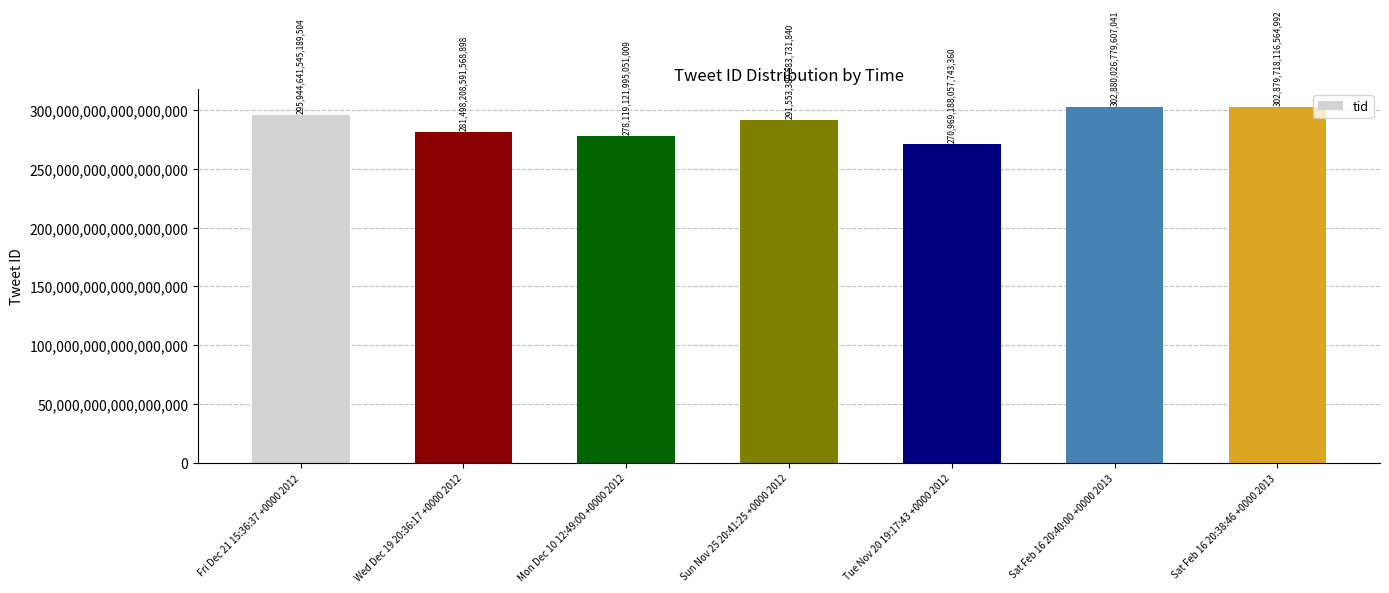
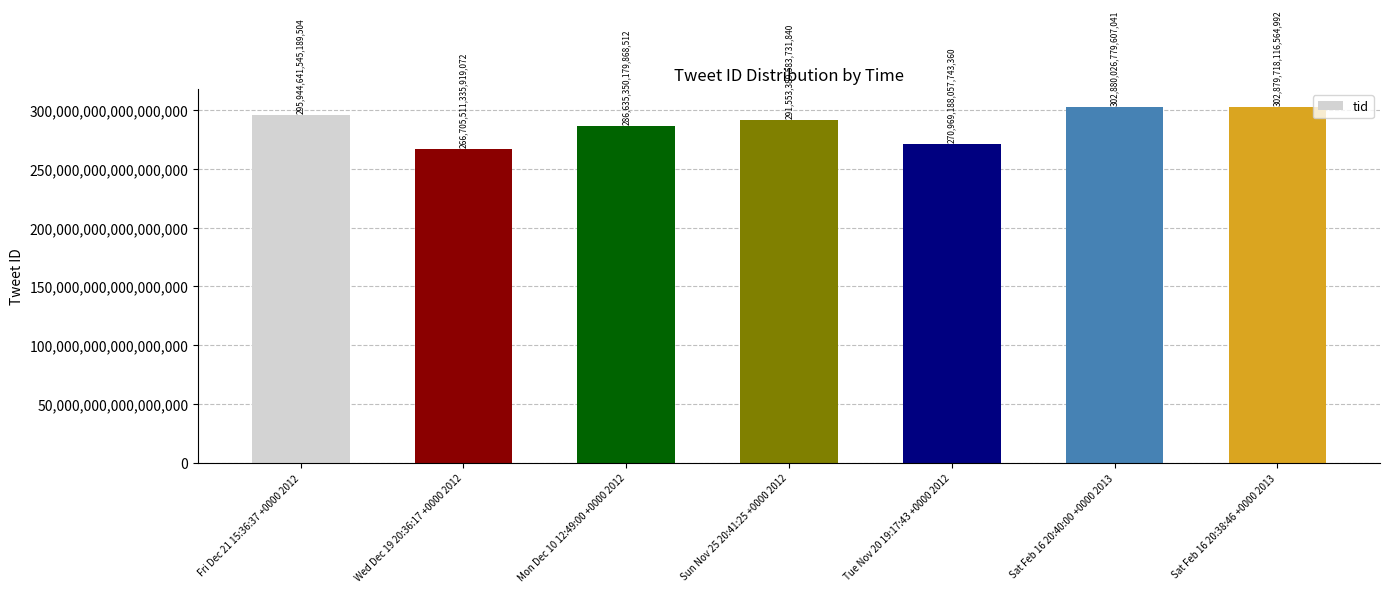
Wed Dec 19 20:36:17 +0000 2012: 281,498,208,591,568,898 -> 266,705,511,335,919,072
Mon Dec 10 12:49:00 +0000 2012: 278,119,121,995,051,009 -> 286,635,350,179,868,512
